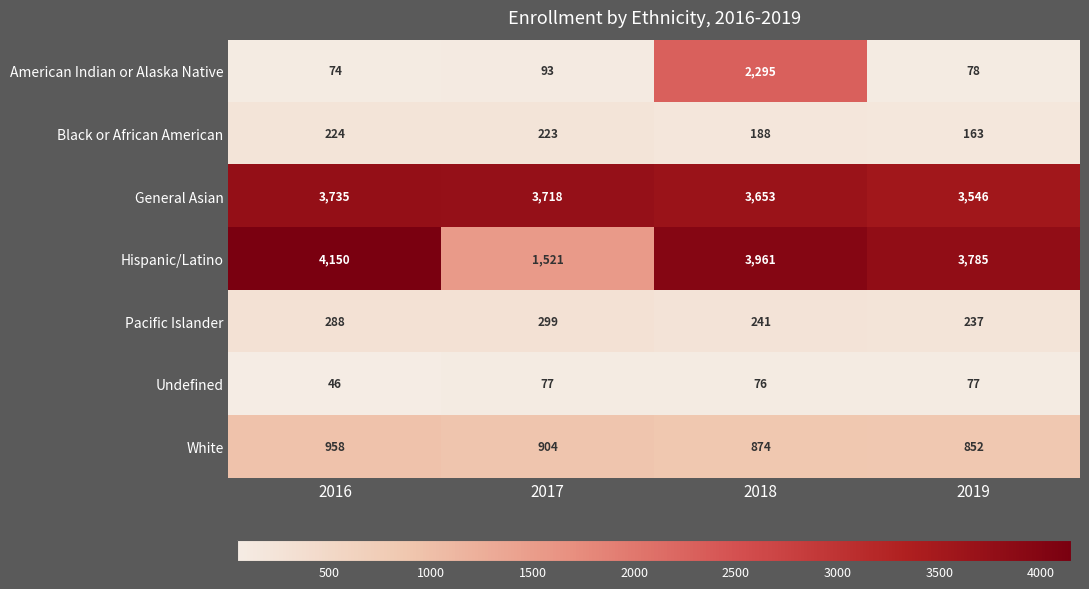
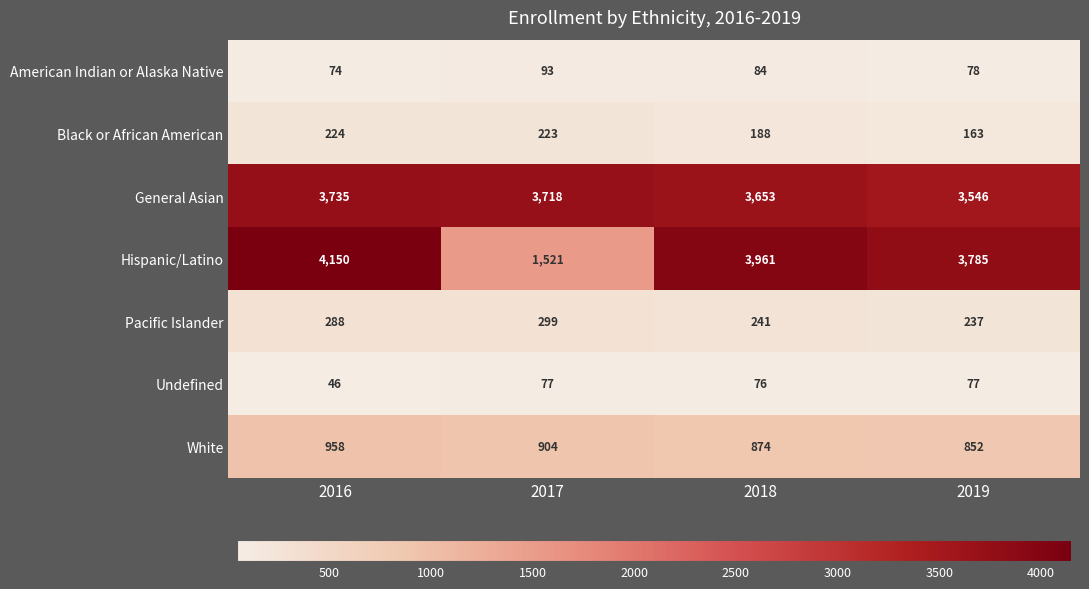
American Indian or Alaska Native, 2018: 2,295 -> 84
